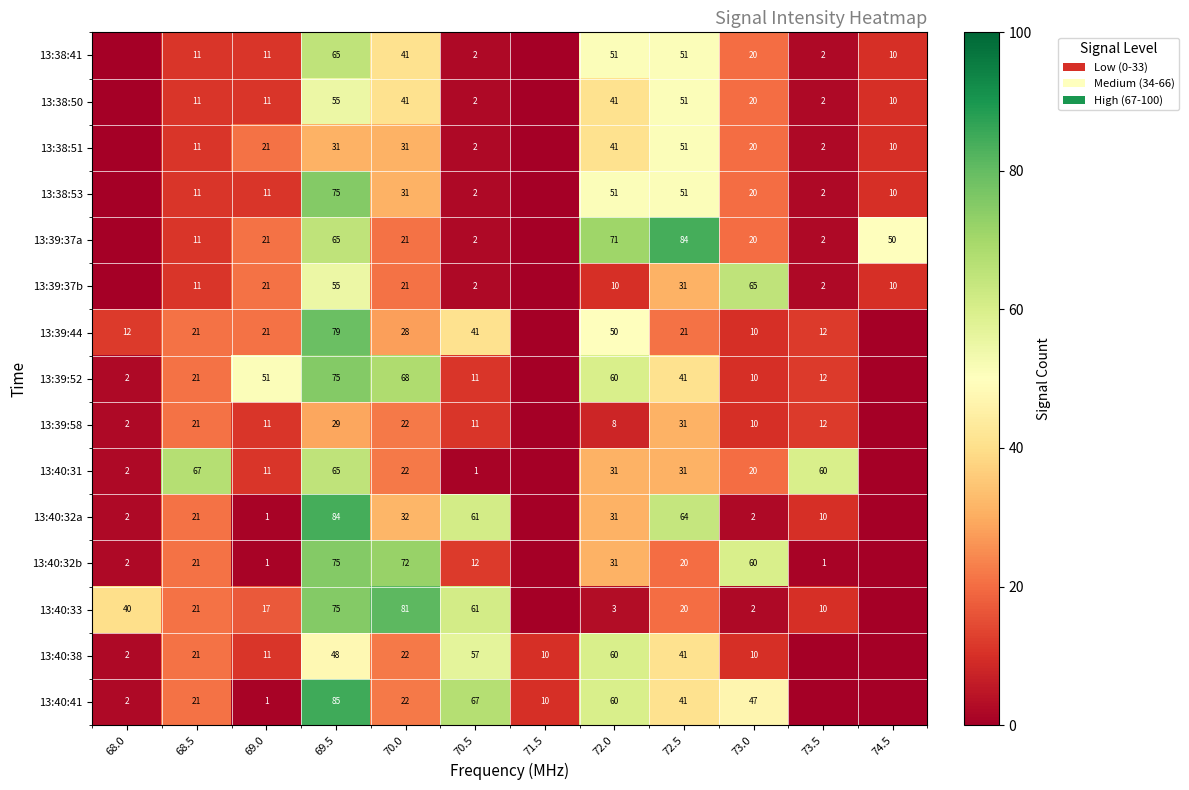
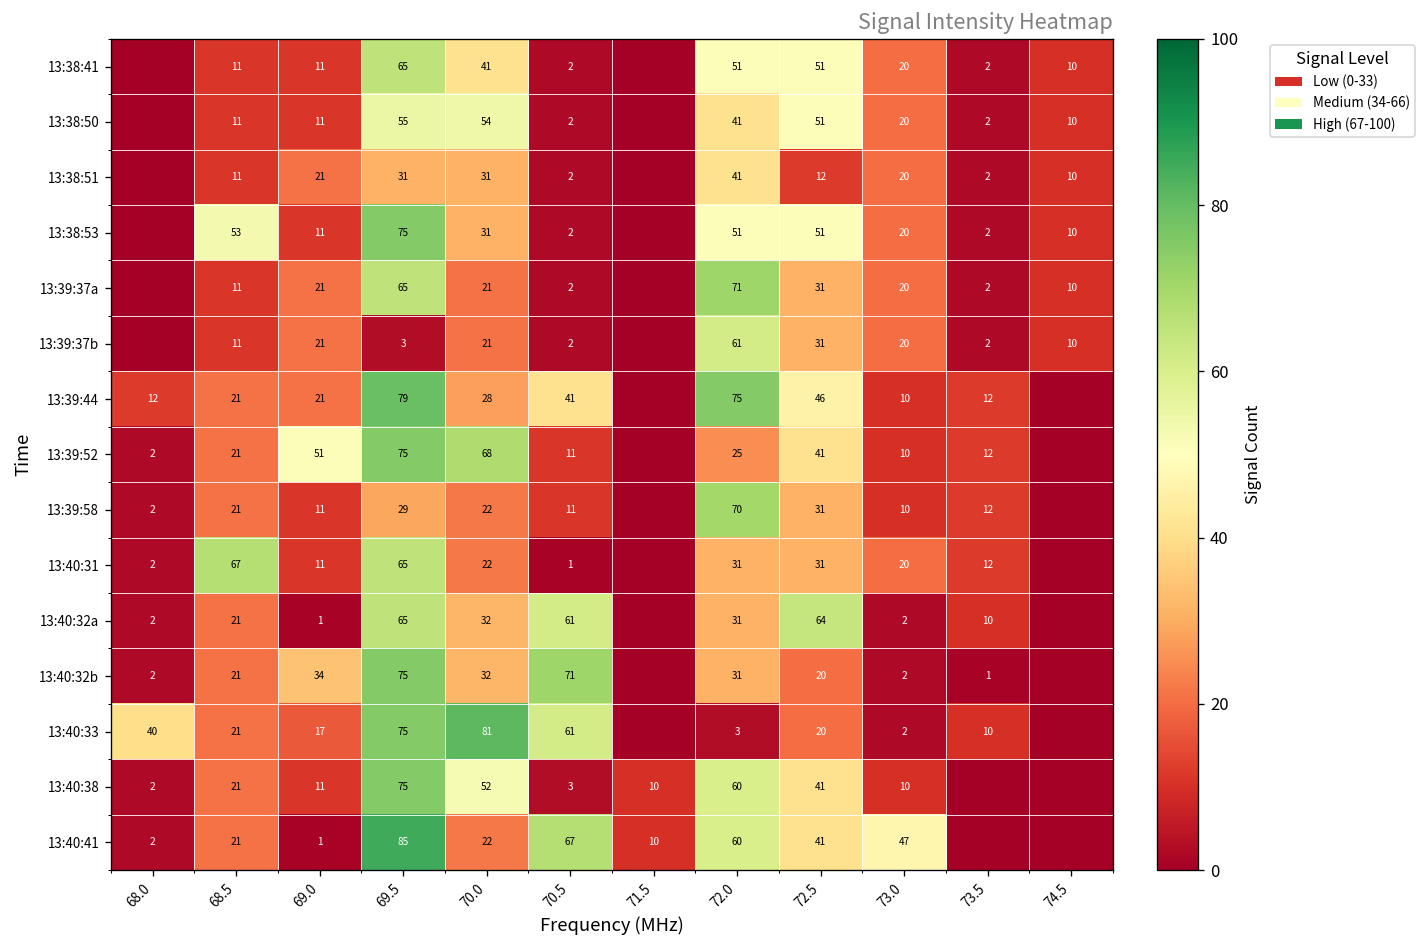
13:38:50, 70.0: 41 -> 54
13:38:51, 72.5: 51 -> 12
13:38:53, 68.5: 11 -> 53
13:39:37a, 72.5: 84 -> 31
13:39:37a, 74.5: 50 -> 10
13:39:37b, 69.5: 55 -> 3
13:39:37b, 72.0: 10 -> 61
13:39:37b, 73.0: 65 -> 20
13:39:44, 72.0: 50 -> 75
13:39:44, 72.5: 21 -> 46
13:39:52, 72.0: 60 -> 25
13:39:58, 72.0: 8 -> 70
13:40:31, 73.5: 60 -> 12
13:40:32a, 69.5: 84 -> 65
13:40:32b, 69.0: 1 -> 34
13:40:32b, 70.0: 72 -> 32
13:40:32b, 70.5: 12 -> 71
13:40:32b, 73.0: 60 -> 2
13:40:38, 69.5: 48 -> 75
13:40:38, 70.0: 22 -> 52
13:40:38, 70.5: 57 -> 3
